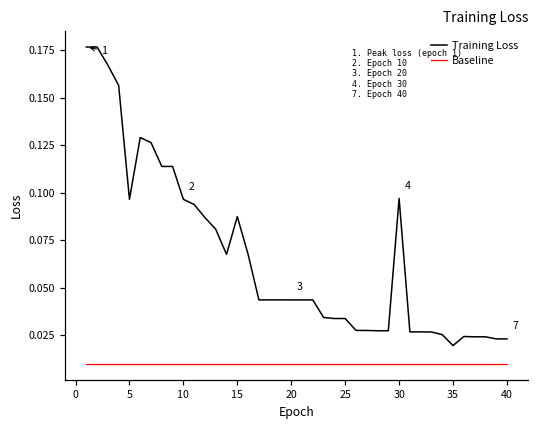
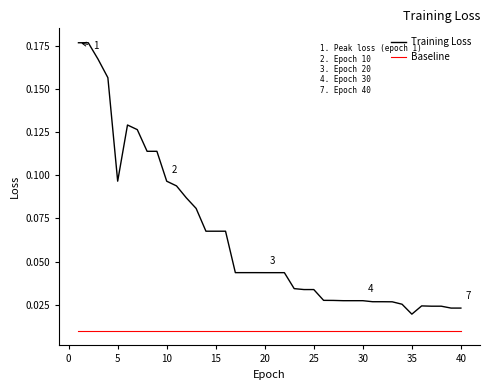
Training Loss, 15: 0.087 -> 0.068
Training Loss, 30: 0.097 -> 0.027
